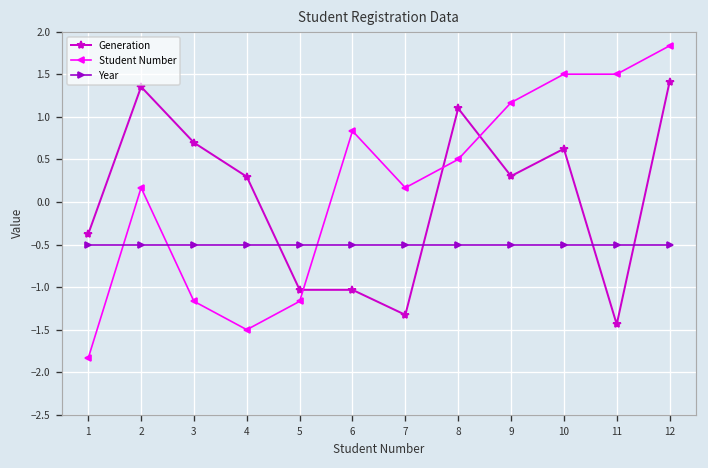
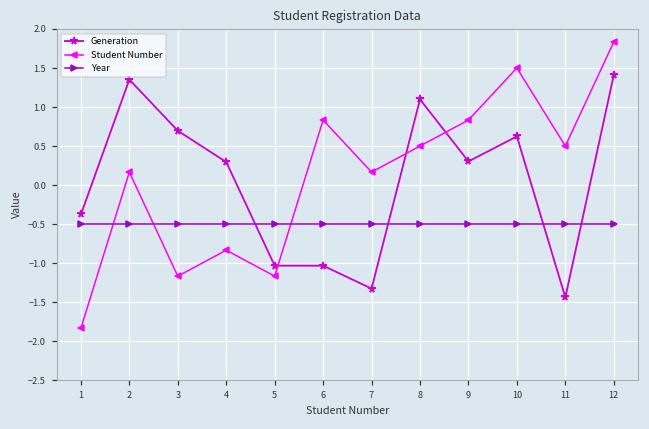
Student Number, 4: -1.5 -> -0.8
Student Number, 9: 1.2 -> 0.8
Student Number, 11: 1.5 -> 0.5
